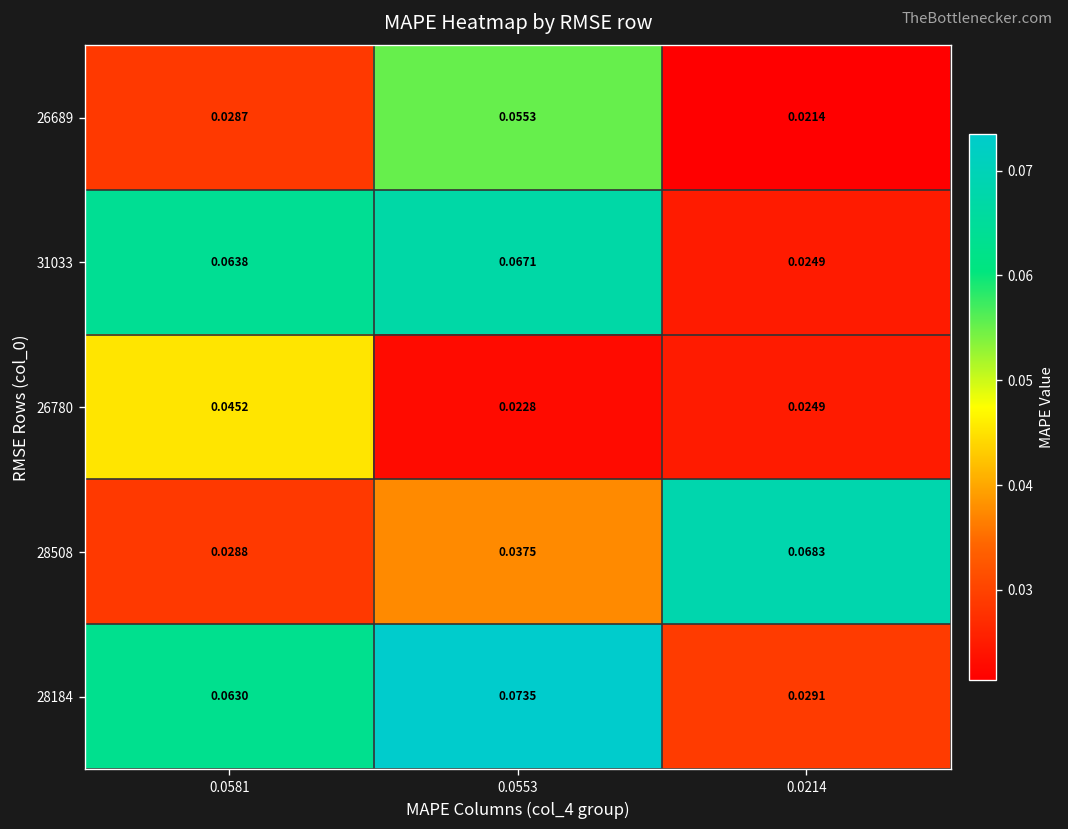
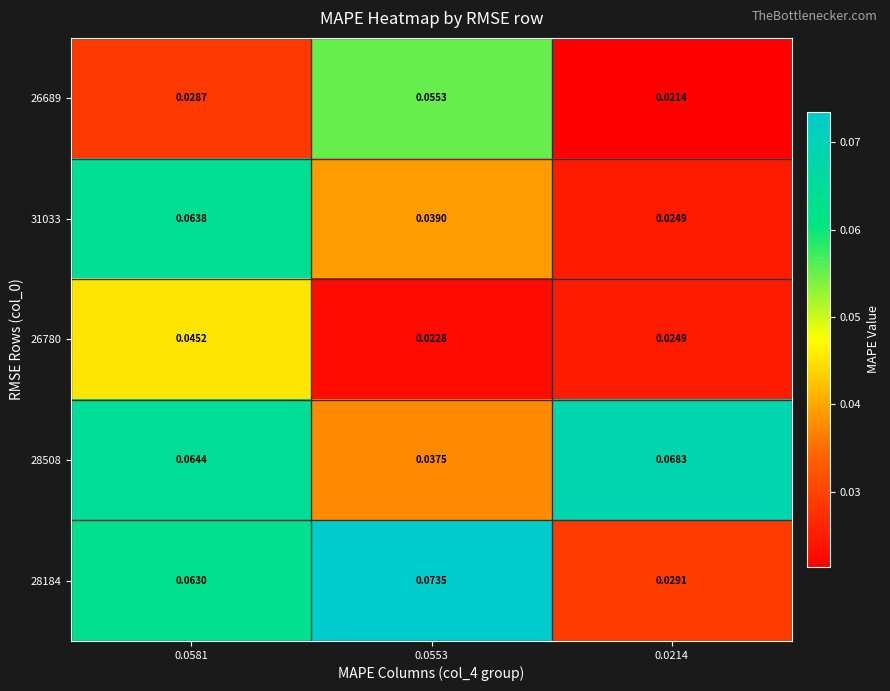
31033, 0.0553: 0.0671 -> 0.0390
28508, 0.0581: 0.0288 -> 0.0644
